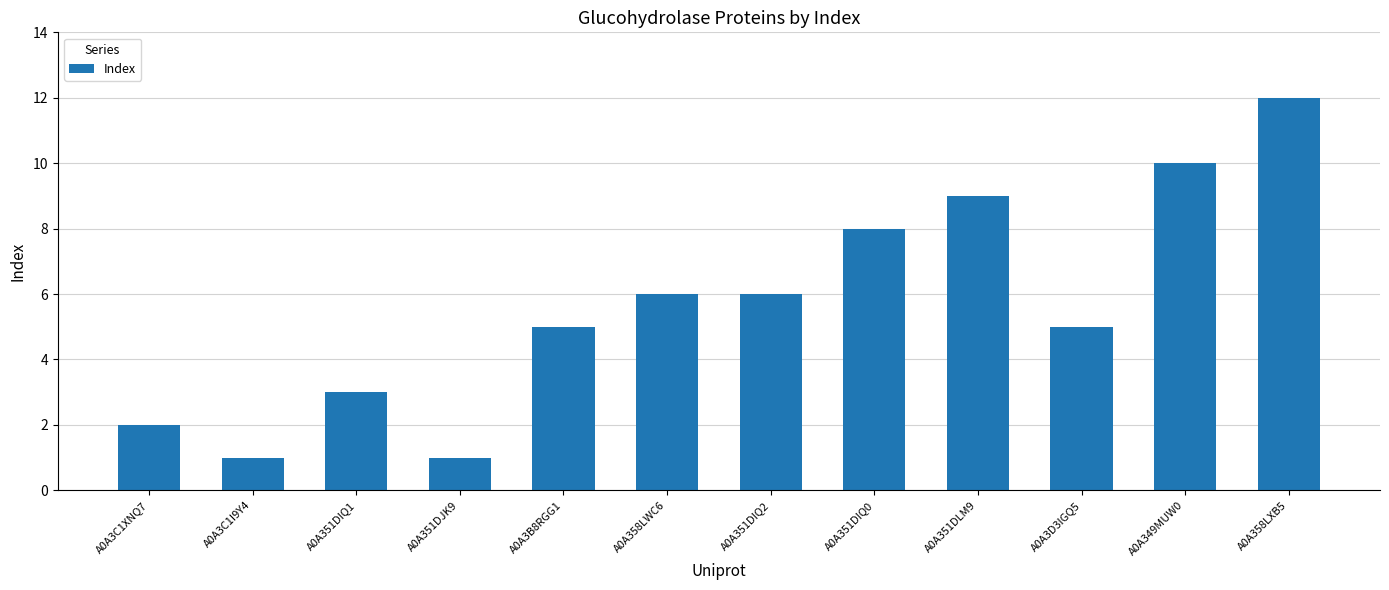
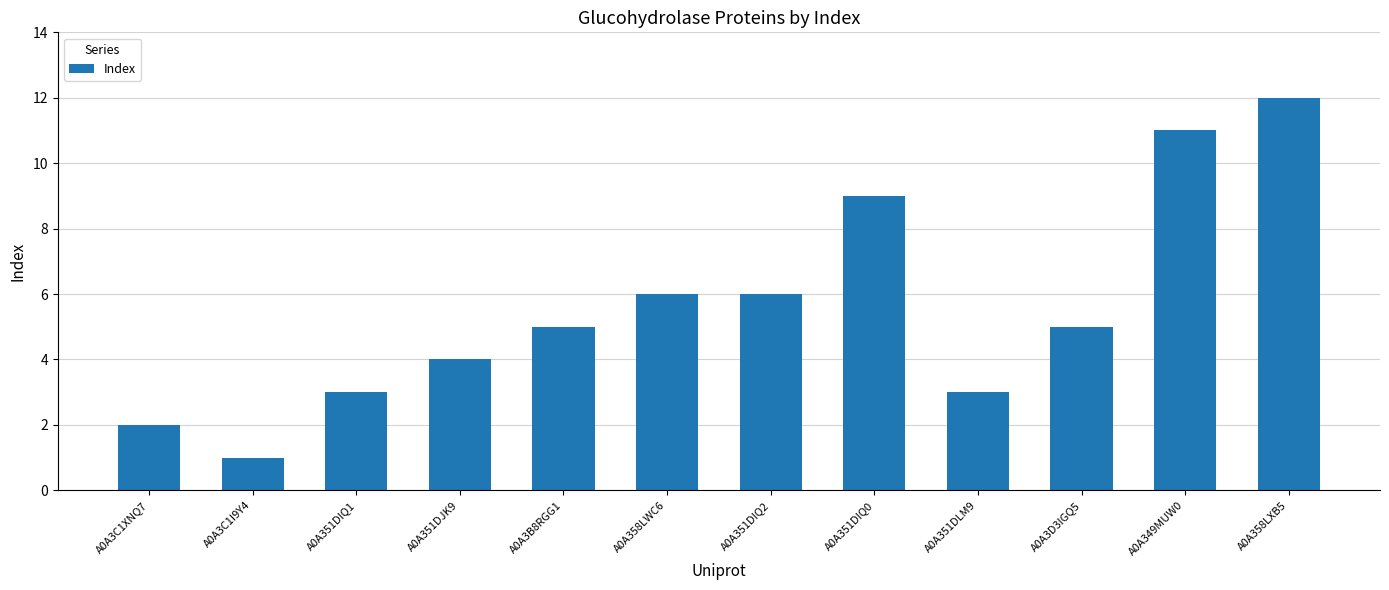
A0A351DJK9: 1 -> 4
A0A351DIQ0: 8 -> 9
A0A351DLM9: 9 -> 3
A0A349MUW0: 10 -> 11
